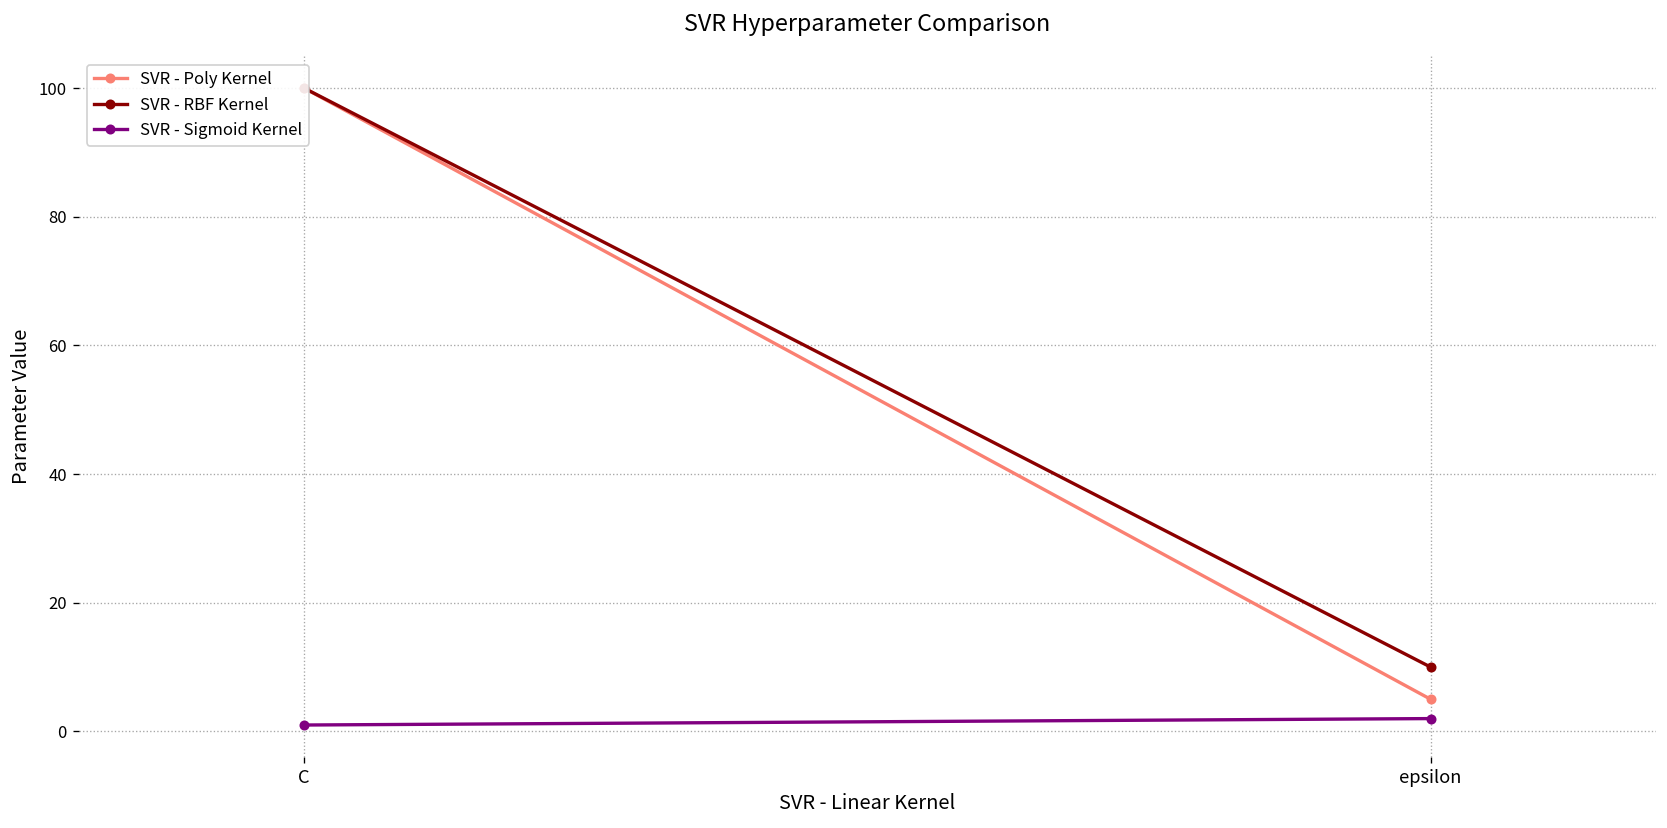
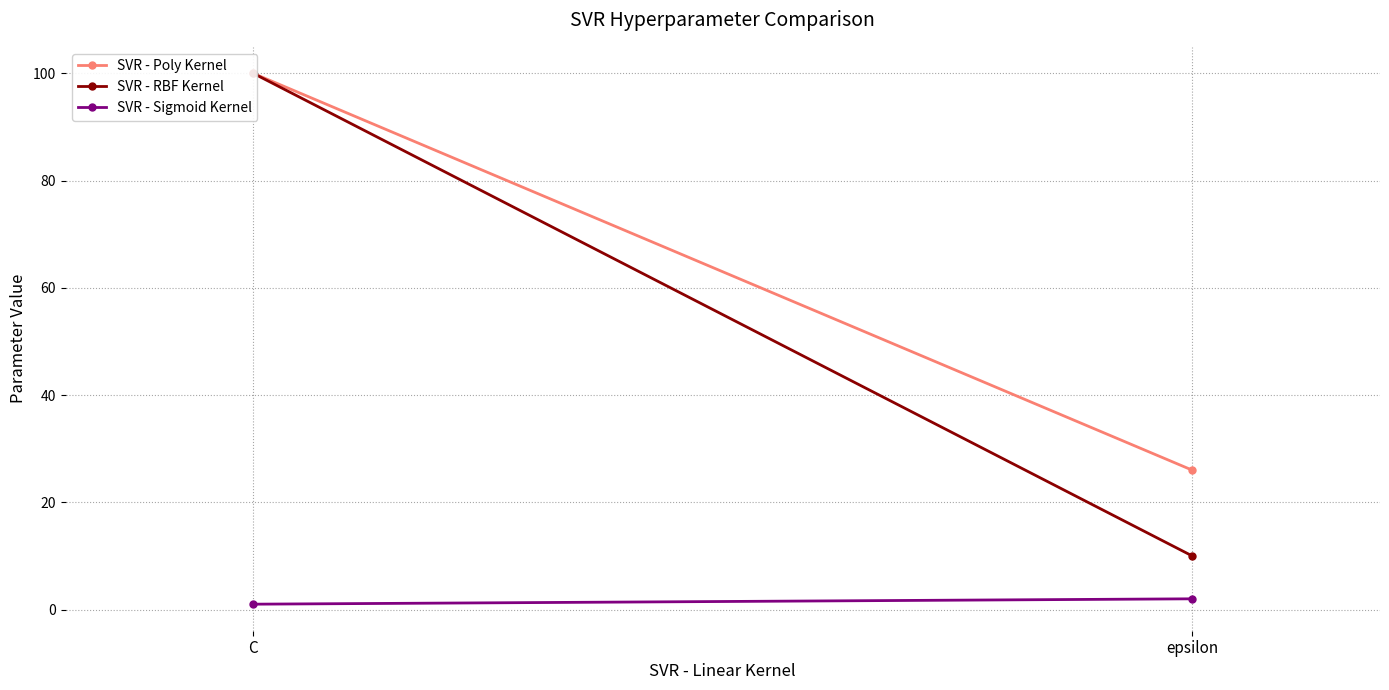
SVR - Poly Kernel, epsilon: 5 -> 26
